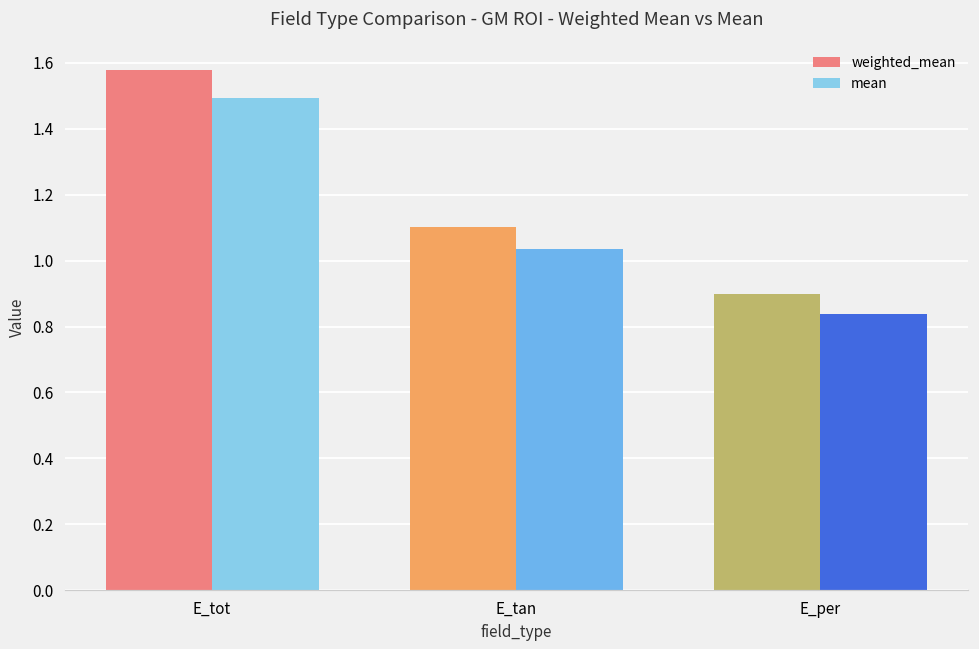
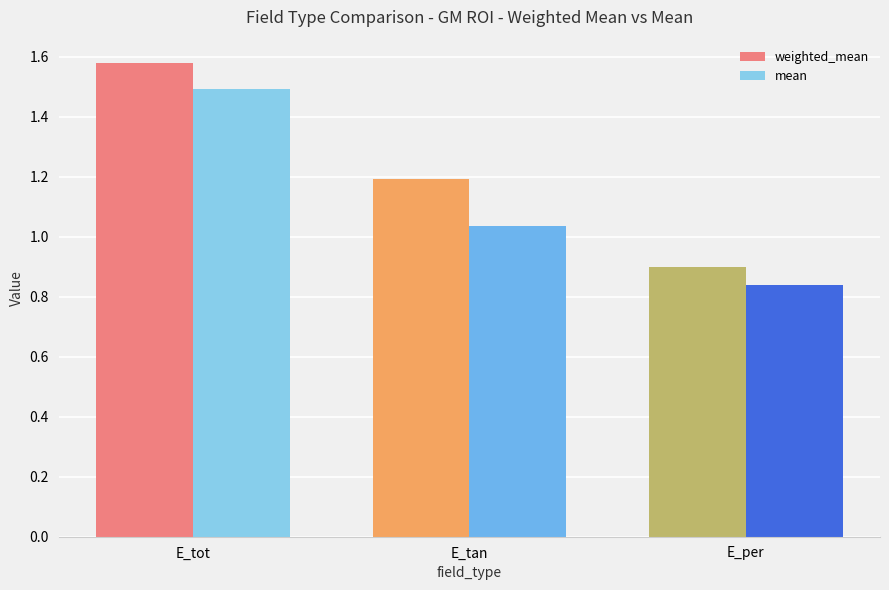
weighted_mean, E_tan: 1.10 -> 1.19
